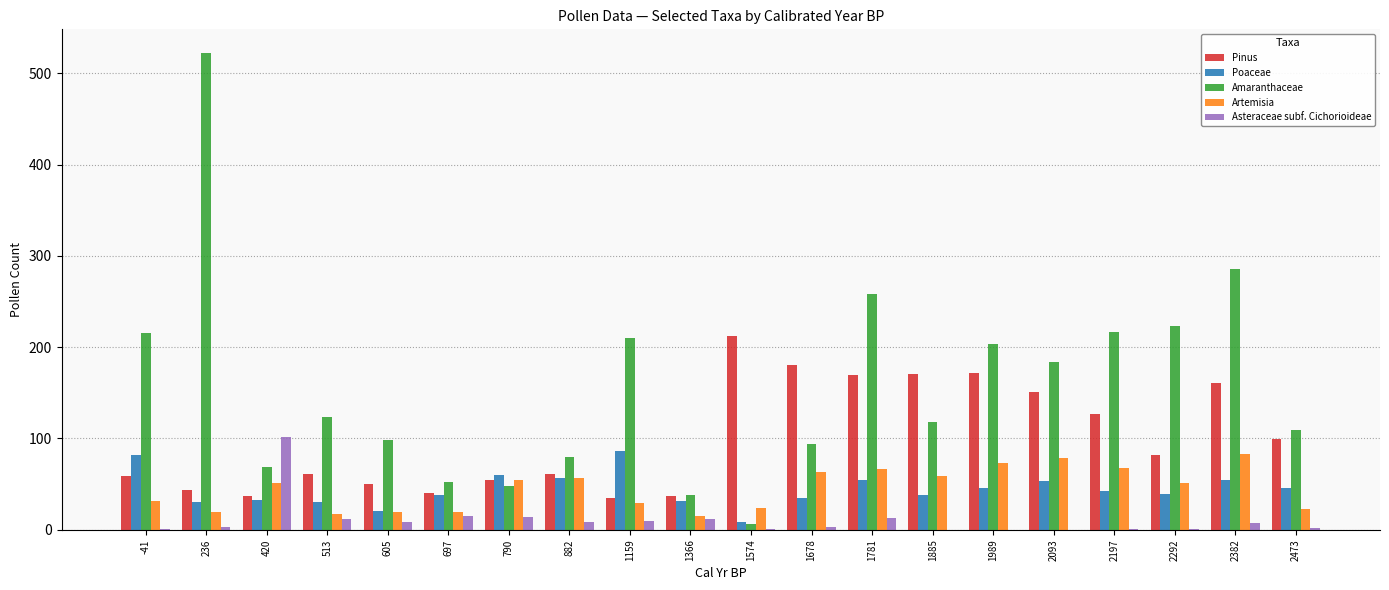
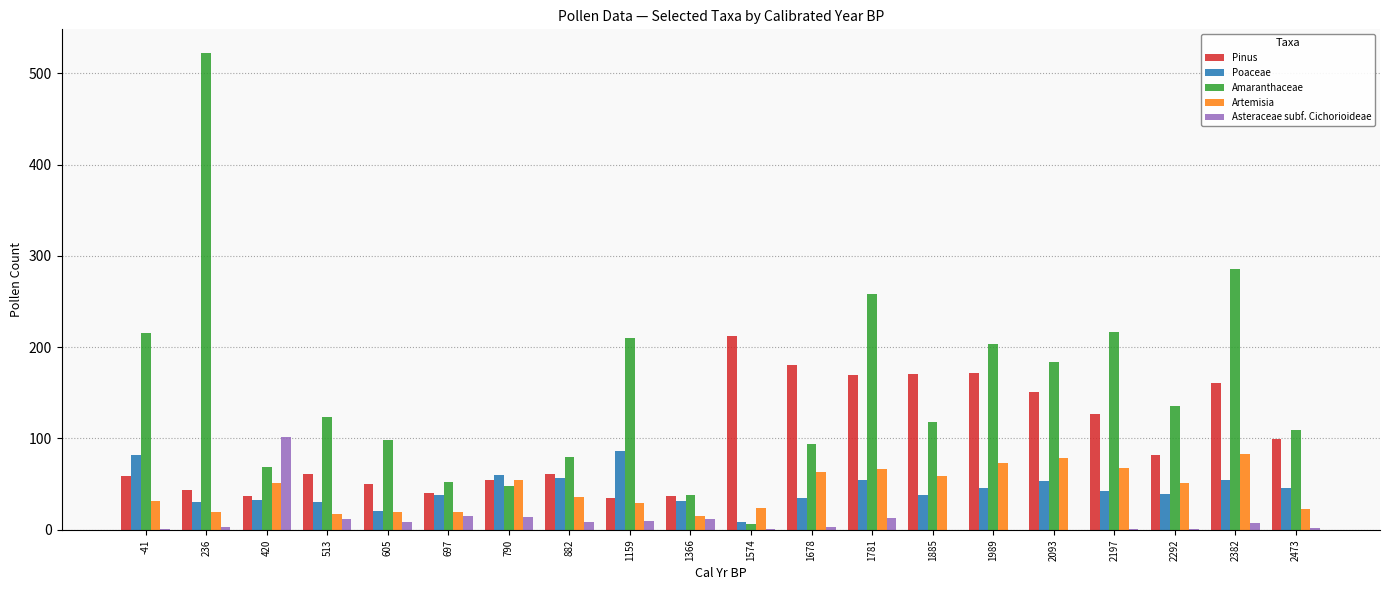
Artemisia, 882: 60 -> 40
Amaranthaceae, 2292: 220 -> 140
